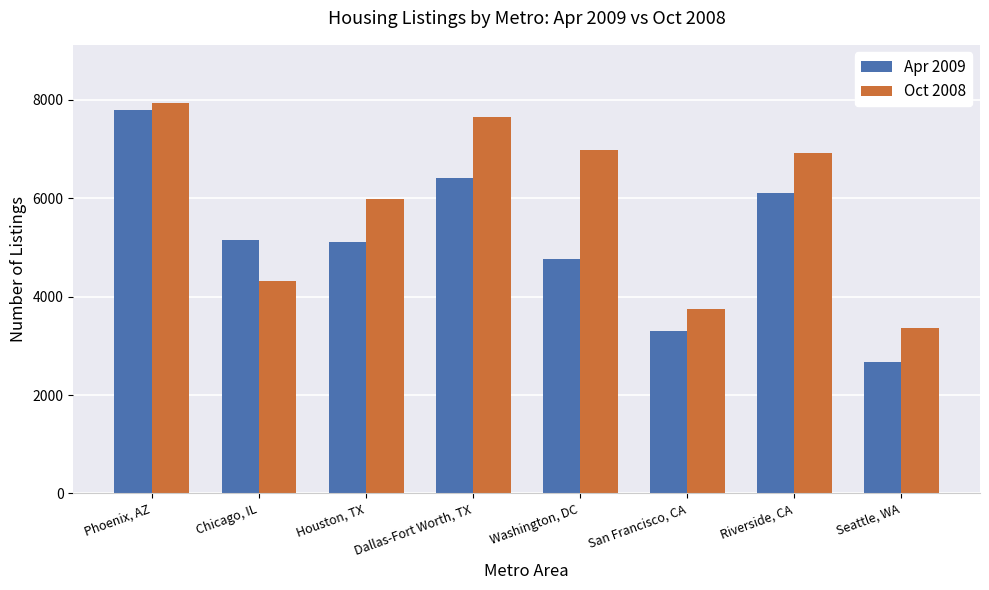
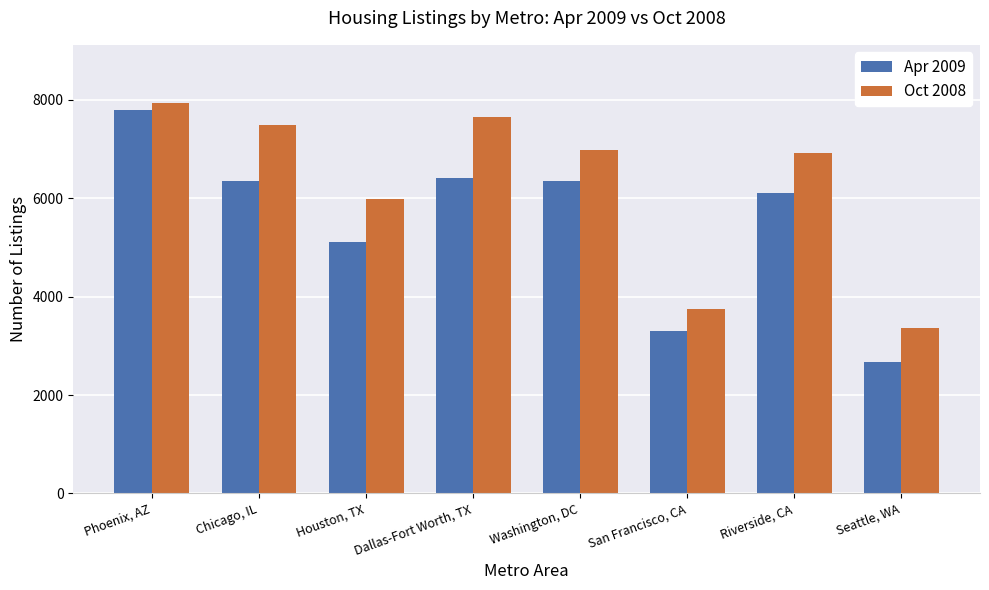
Apr 2009, Chicago, IL: 5200 -> 6400
Oct 2008, Chicago, IL: 4300 -> 7500
Apr 2009, Washington, DC: 4800 -> 6300
